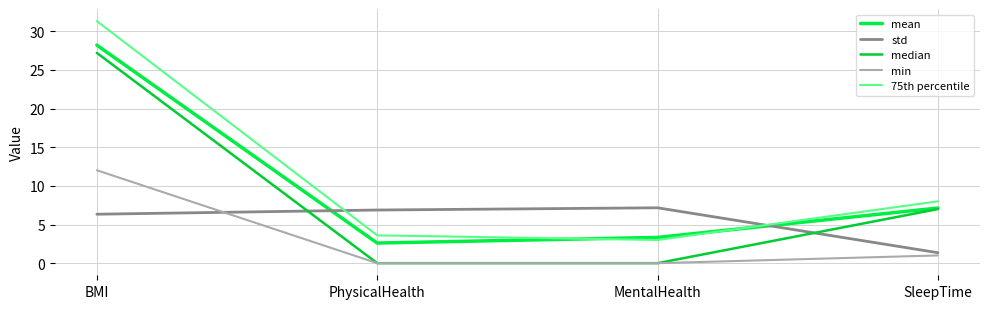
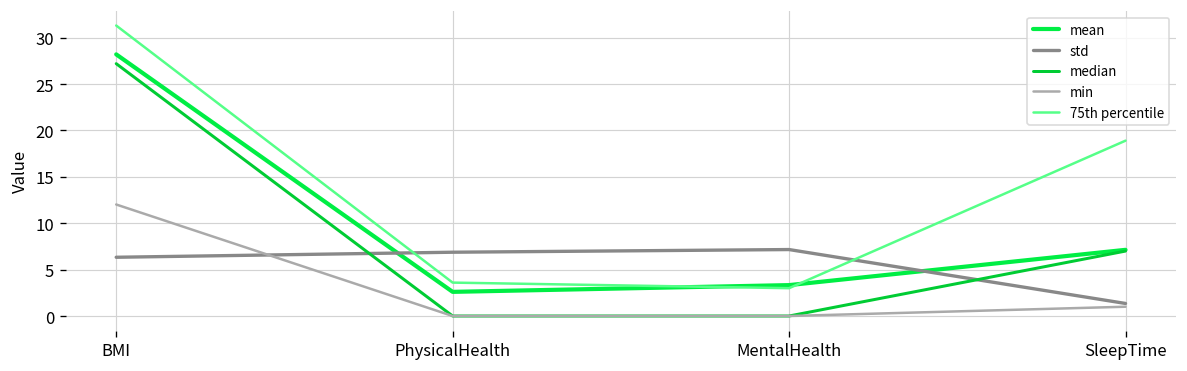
75th percentile, SleepTime: 8 -> 19
